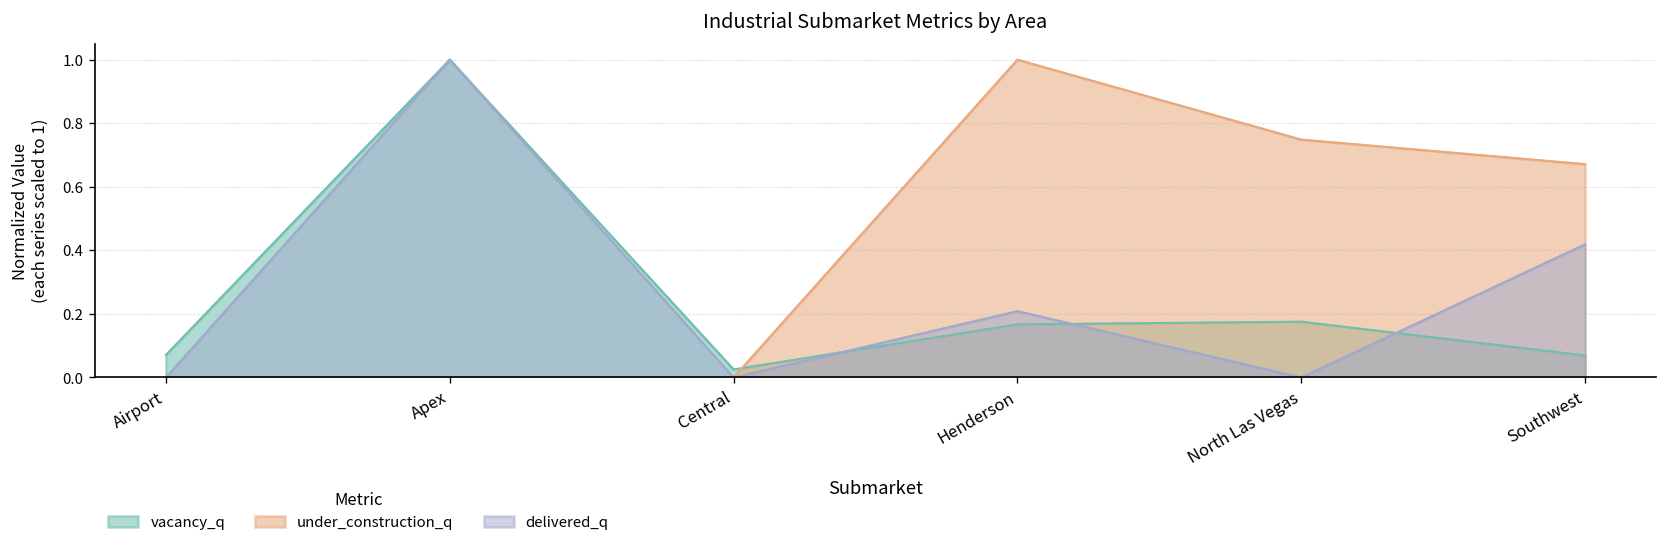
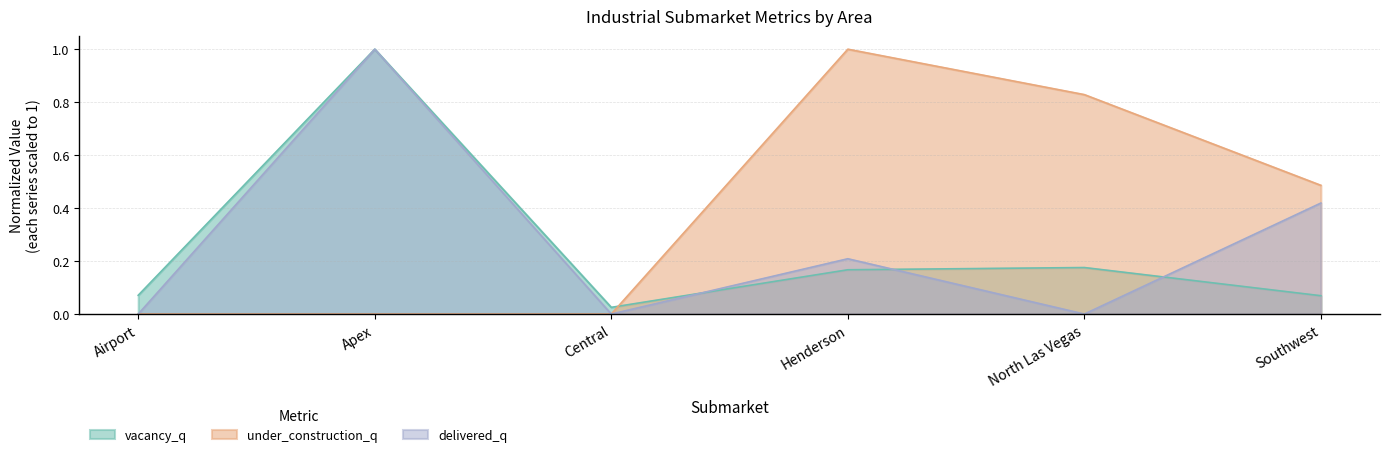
under_construction_q, North Las Vegas: 0.75 -> 0.83
under_construction_q, Southwest: 0.67 -> 0.49
